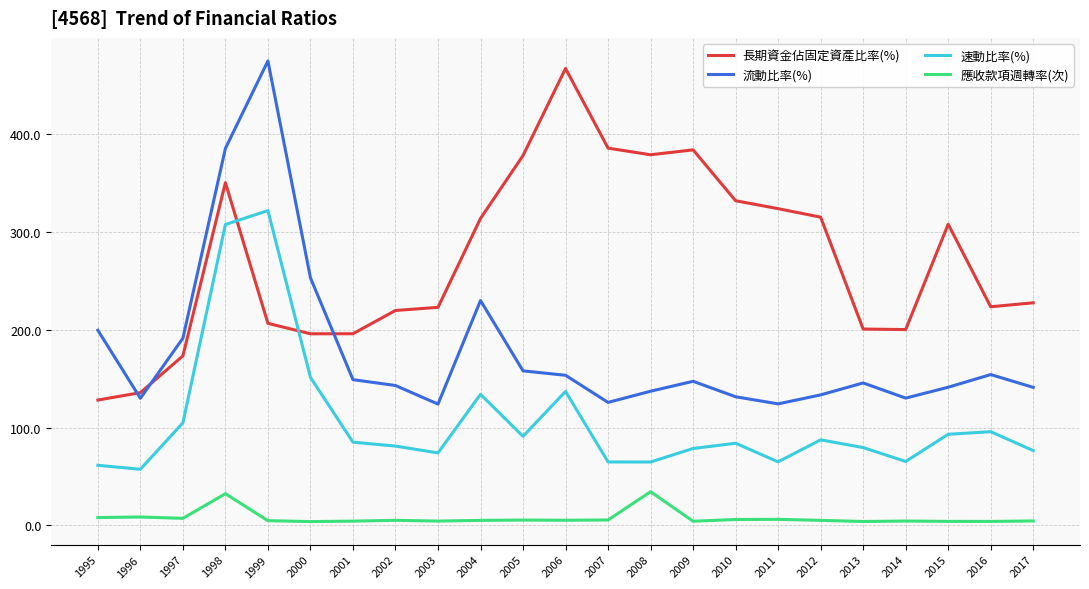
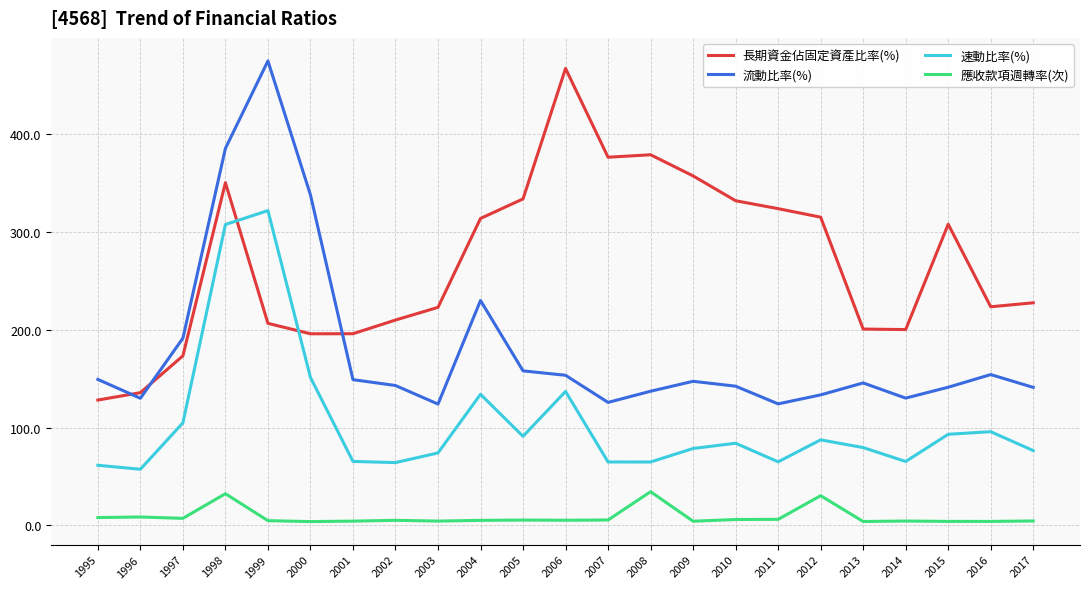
流動比率(%), 1995: 200 -> 150
流動比率(%), 2000: 250 -> 340
速動比率(%), 2001: 90 -> 70
長期資金佔固定資產比率(%), 2002: 220 -> 210
速動比率(%), 2002: 80 -> 60
長期資金佔固定資產比率(%), 2005: 380 -> 330
長期資金佔固定資產比率(%), 2007: 390 -> 380
長期資金佔固定資產比率(%), 2009: 380 -> 360
流動比率(%), 2010: 130 -> 140
應收款項週轉率(次), 2012: 0 -> 30
